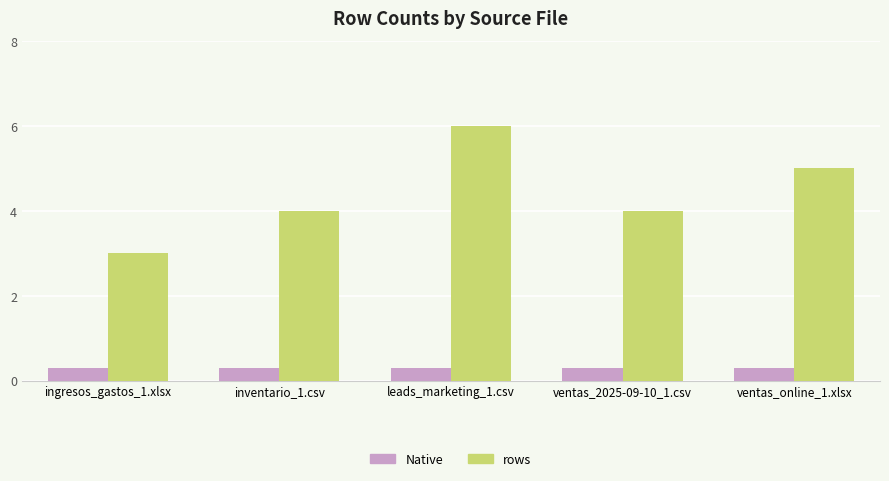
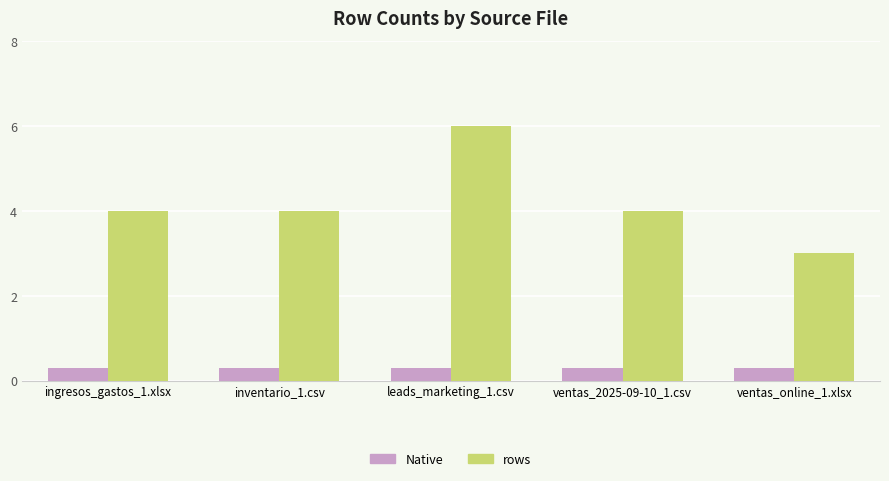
rows, ingresos_gastos_1.xlsx: 3 -> 4
rows, ventas_online_1.xlsx: 5 -> 3
